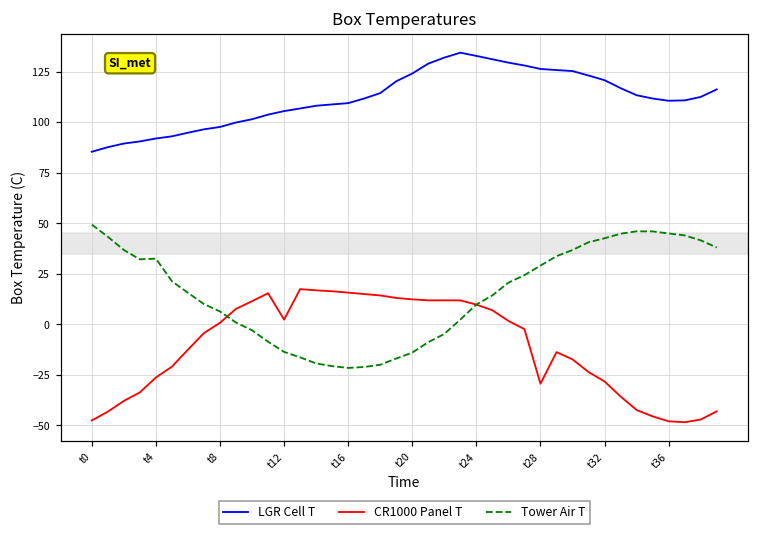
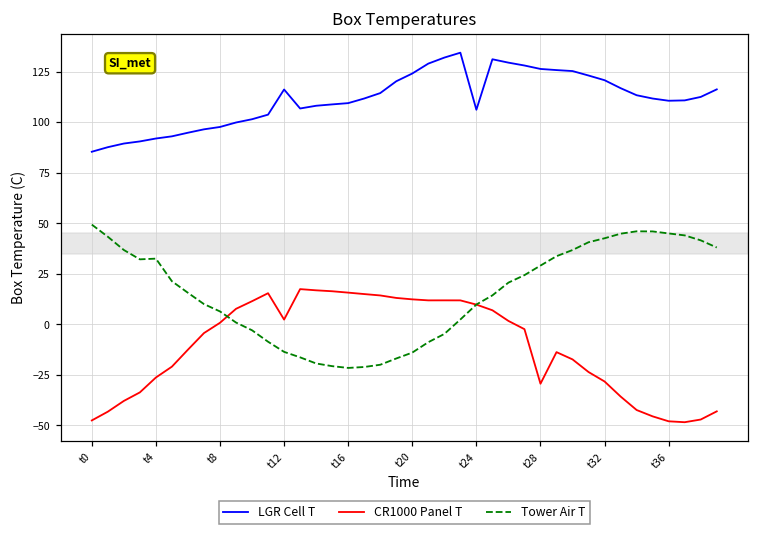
LGR Cell T, t12: 106 -> 116
LGR Cell T, t24: 133 -> 106
